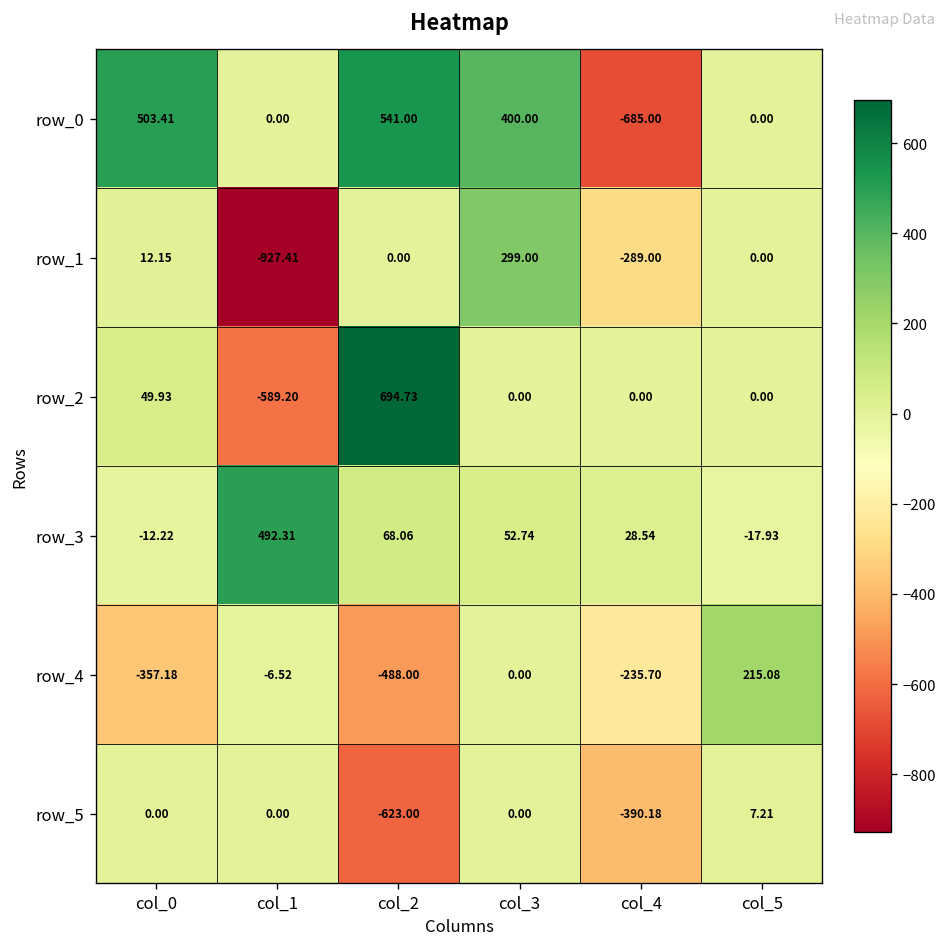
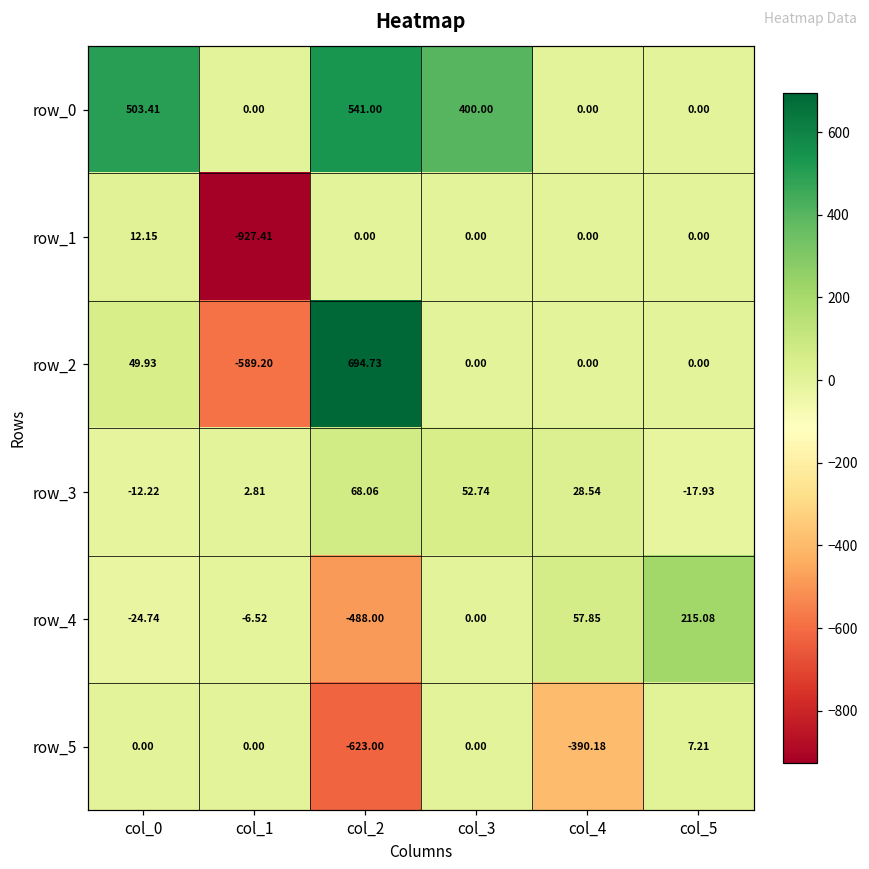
row_0, col_4: -685.00 -> 0.00
row_1, col_3: 299.00 -> 0.00
row_1, col_4: -289.00 -> 0.00
row_3, col_1: 492.31 -> 2.81
row_4, col_0: -357.18 -> -24.74
row_4, col_4: -235.70 -> 57.85
